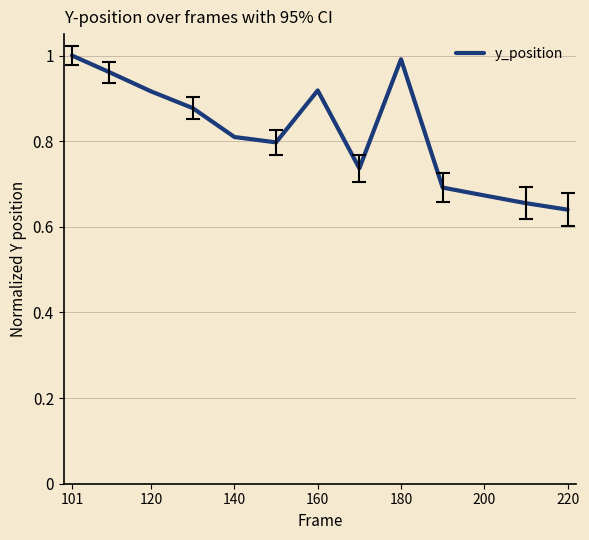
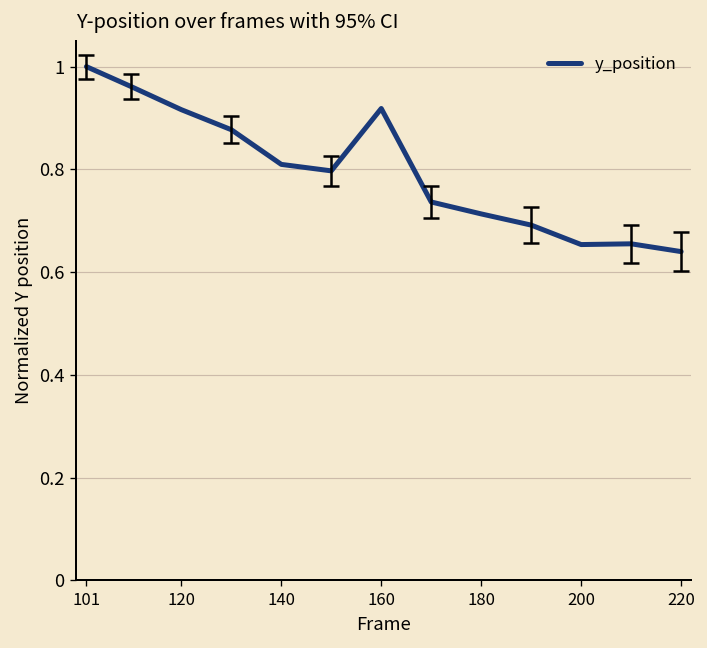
y_position, 180: 0.99 -> 0.71
y_position, 200: 0.67 -> 0.65
